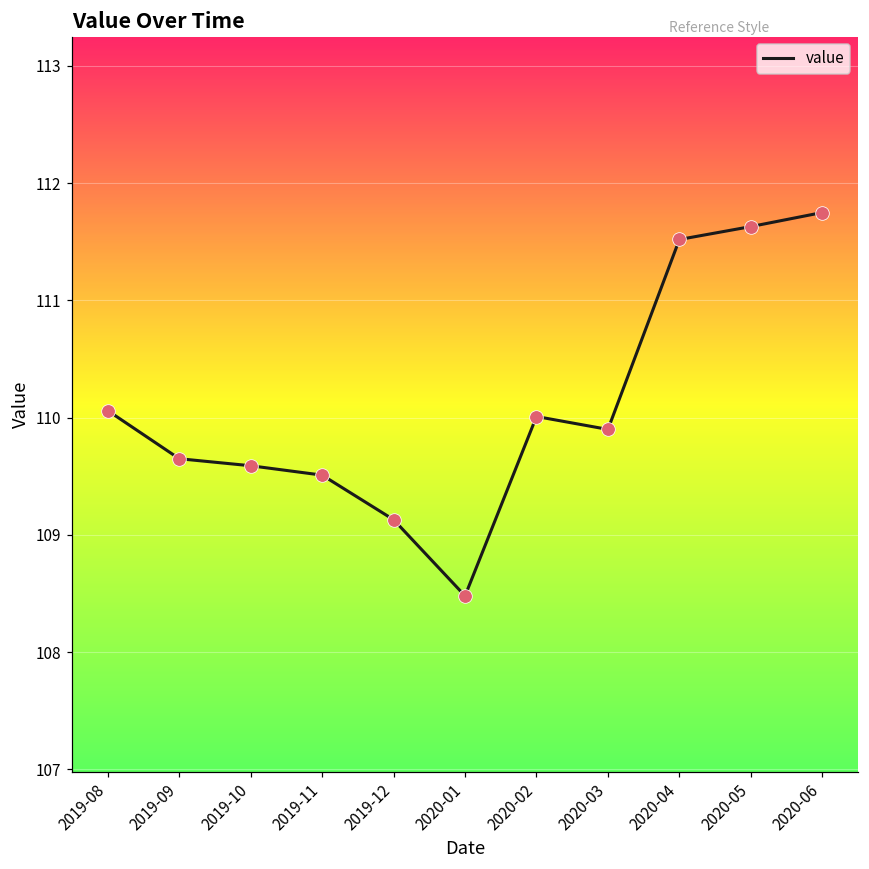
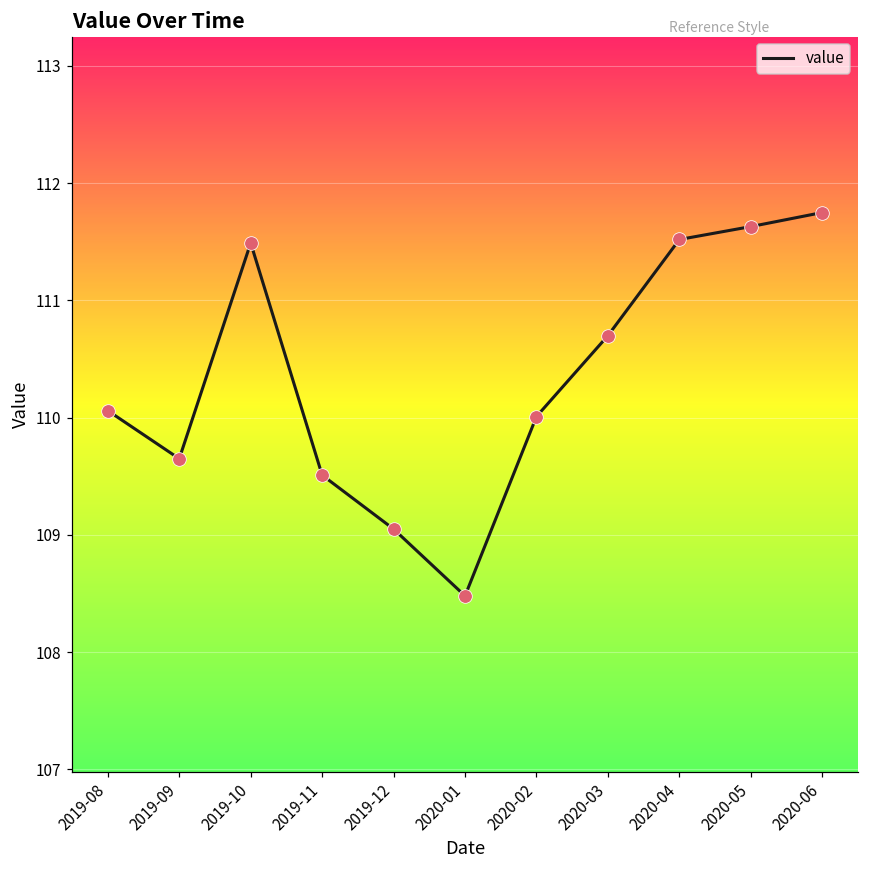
2019-10: 109.59 -> 111.49
2019-12: 109.13 -> 109.05
2020-03: 109.9 -> 110.7
